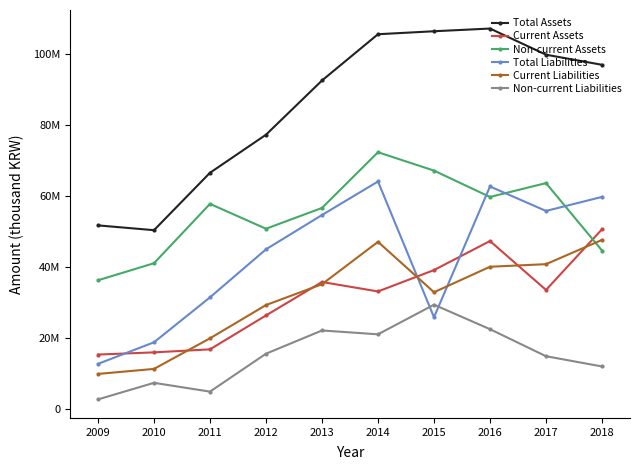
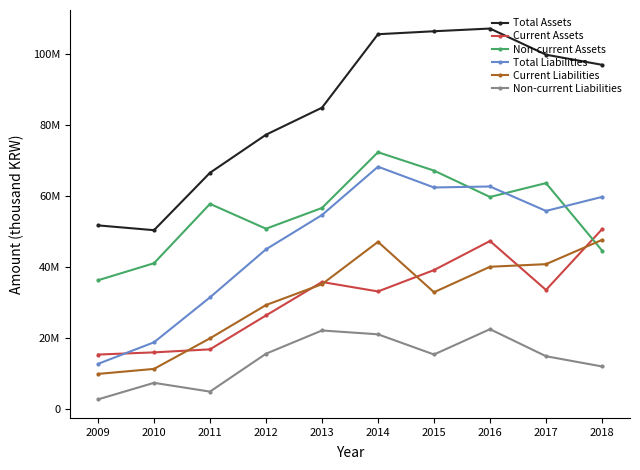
Total Assets, 2013: 92000000 -> 85000000
Total Liabilities, 2014: 64000000 -> 68000000
Total Liabilities, 2015: 26000000 -> 62000000
Non-current Liabilities, 2015: 29000000 -> 15000000
